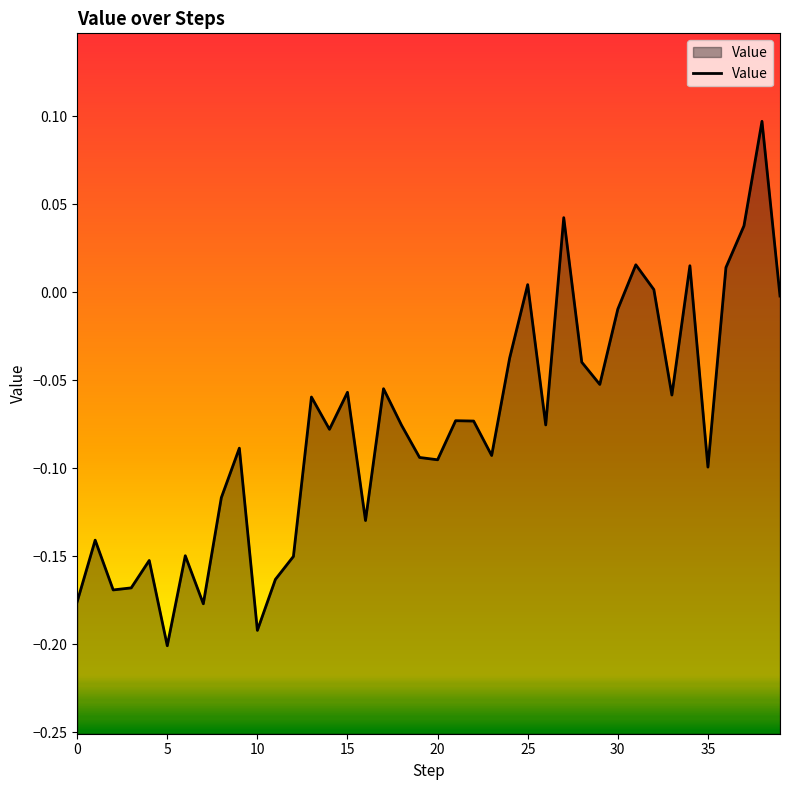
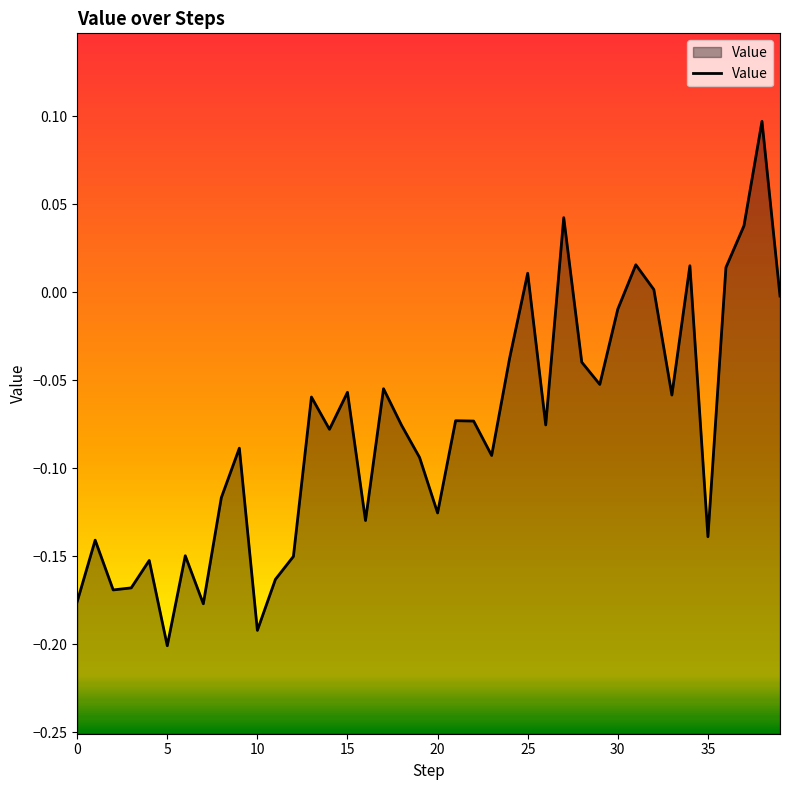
20: -0.095 -> -0.125
25: 0.004 -> 0.011
35: -0.099 -> -0.139
